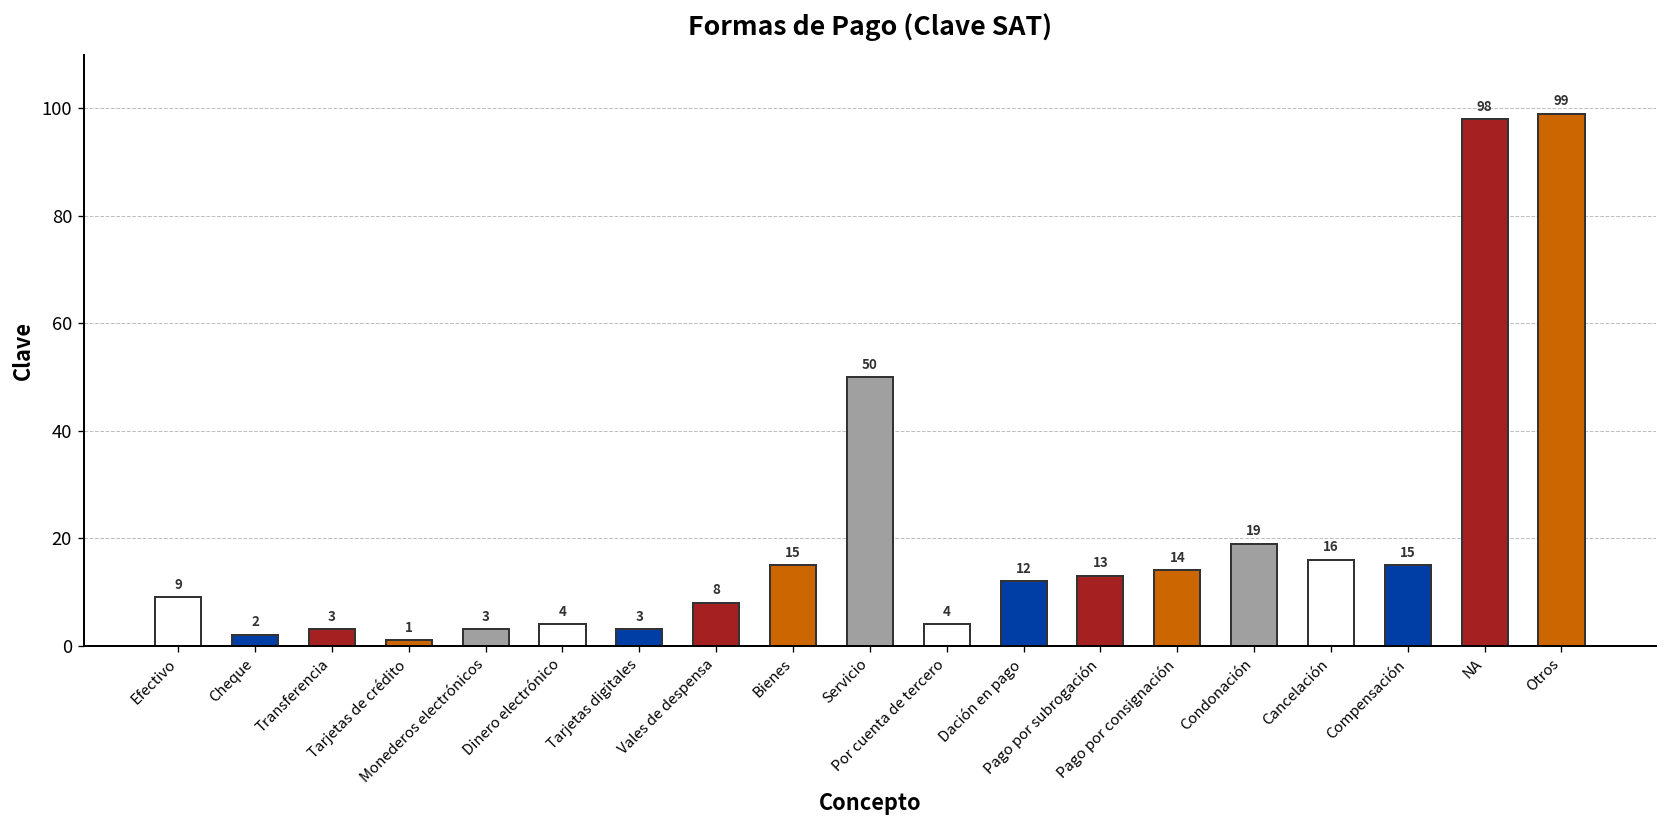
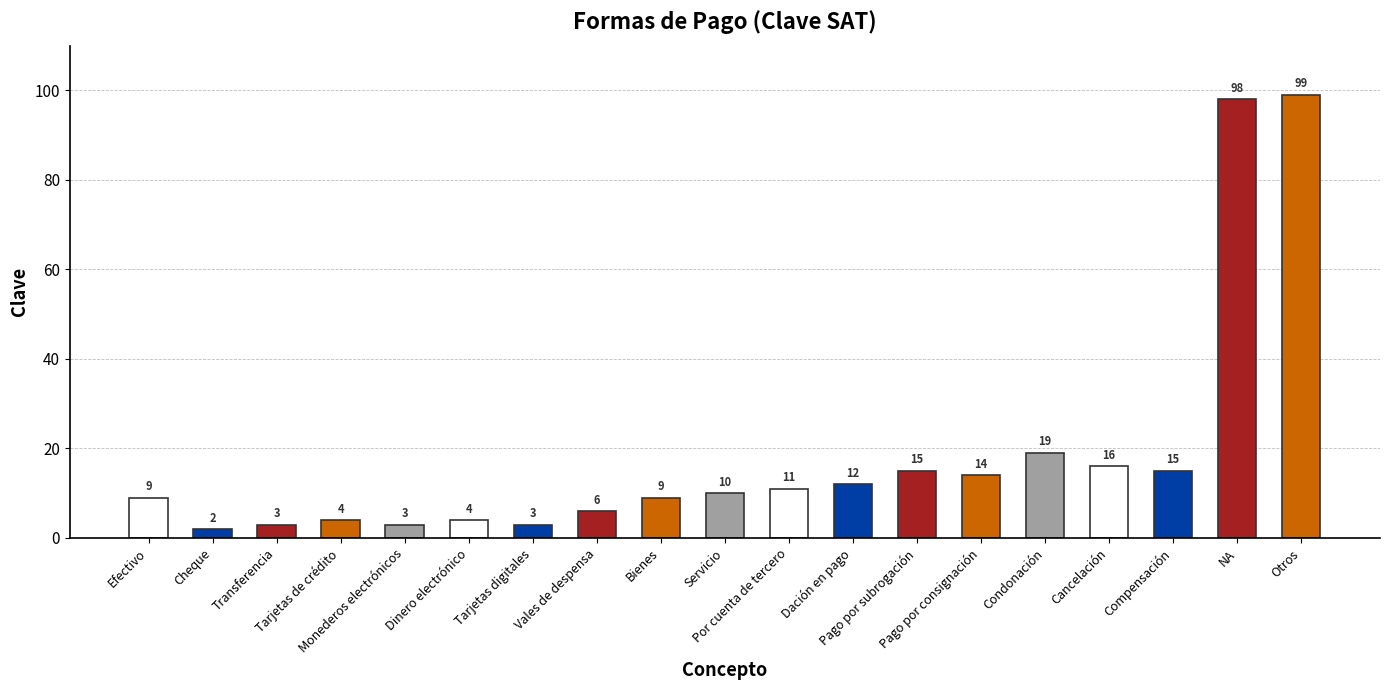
Tarjetas de crédito: 1 -> 4
Vales de despensa: 8 -> 6
Bienes: 15 -> 9
Servicio: 50 -> 10
Por cuenta de tercero: 4 -> 11
Pago por subrogación: 13 -> 15
